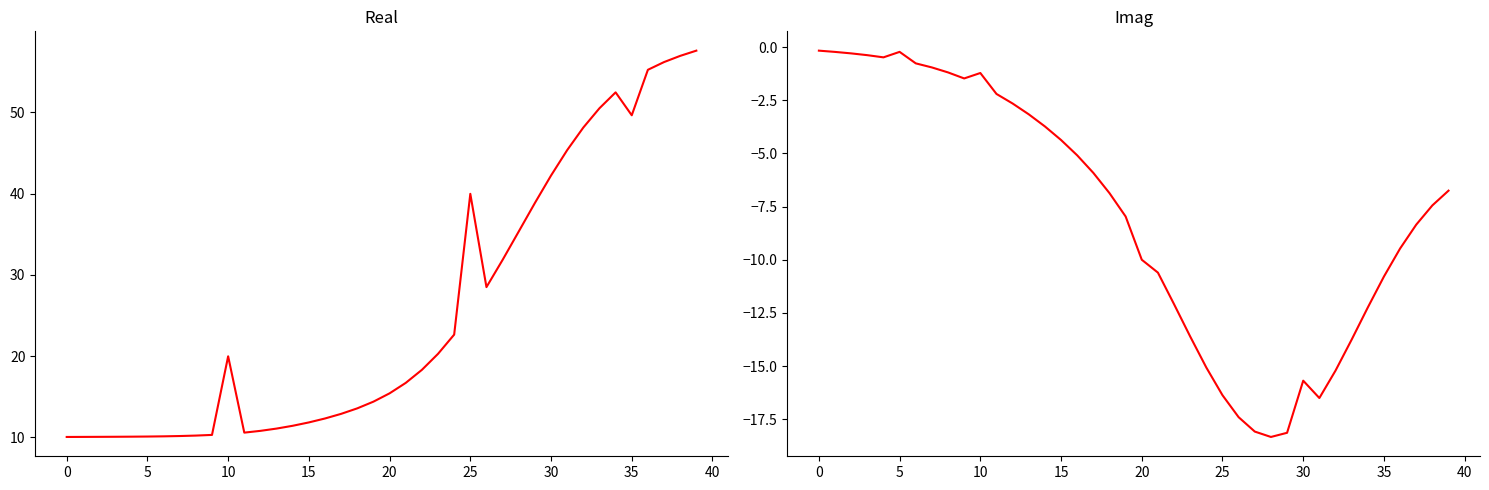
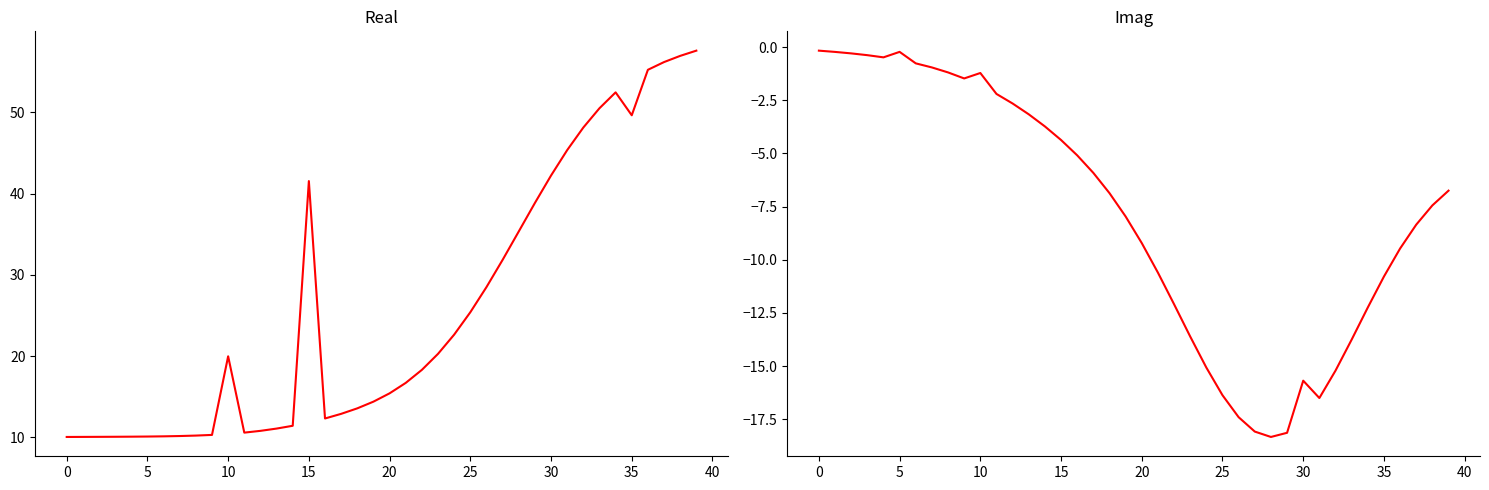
Real, 15: 12 -> 42
Real, 25: 40 -> 25
Imag, 20: -10.0 -> -9.2
